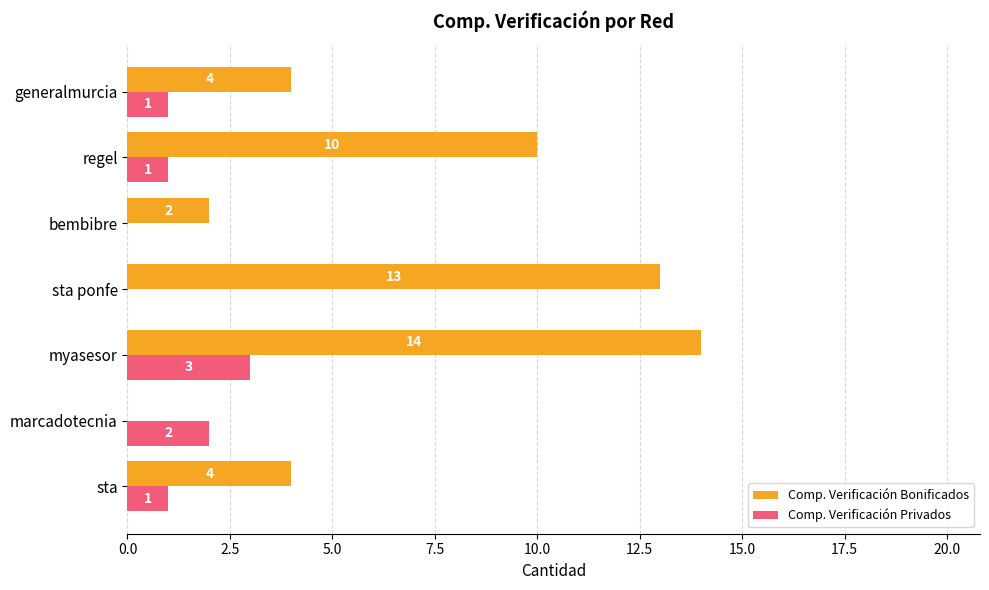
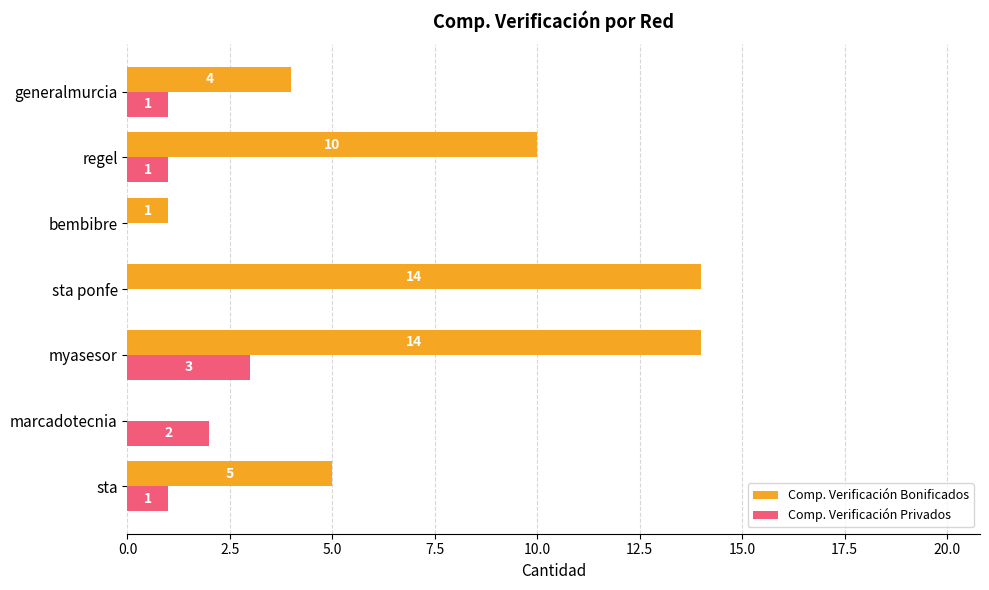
Comp. Verificación Bonificados, bembibre: 2 -> 1
Comp. Verificación Bonificados, sta ponfe: 13 -> 14
Comp. Verificación Bonificados, sta: 4 -> 5
